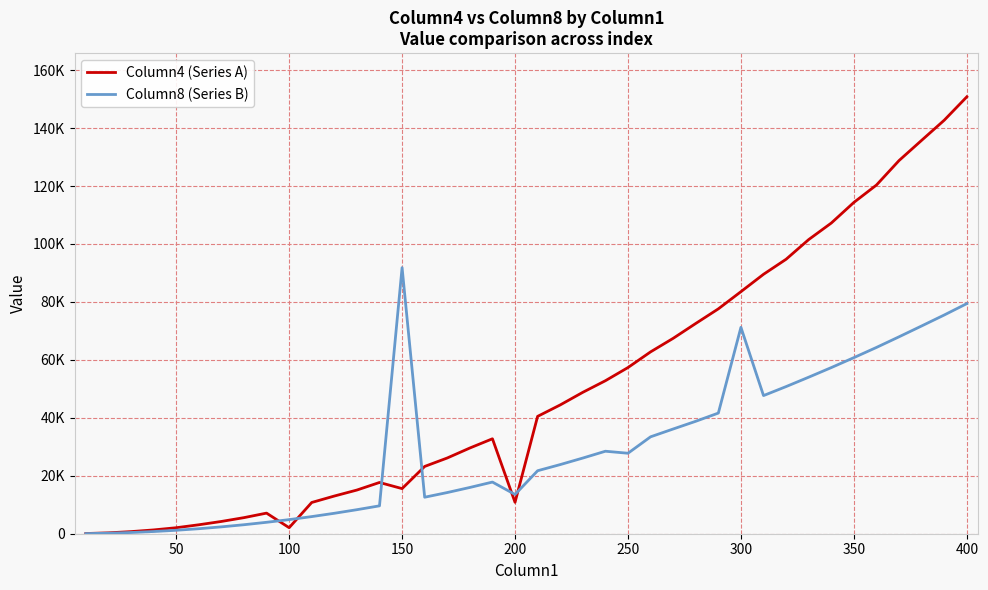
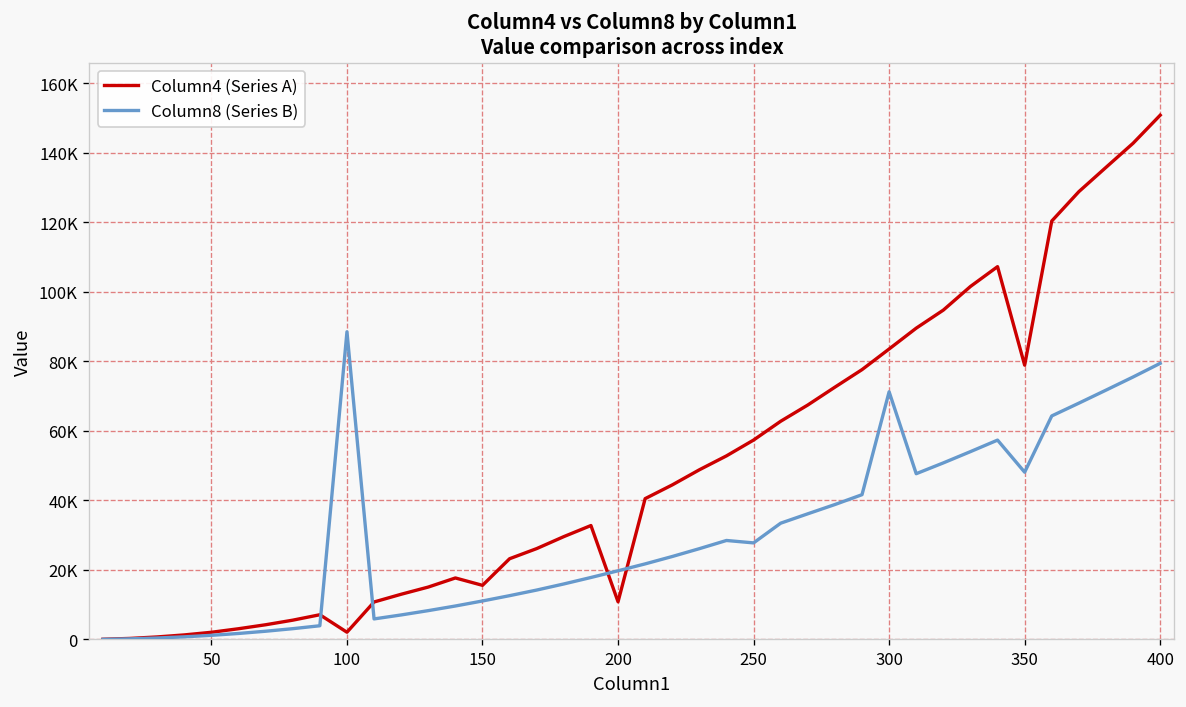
Column8 (Series B), 100: 5000 -> 89000
Column8 (Series B), 150: 92000 -> 11000
Column8 (Series B), 200: 14000 -> 20000
Column4 (Series A), 350: 114000 -> 79000
Column8 (Series B), 350: 61000 -> 48000
